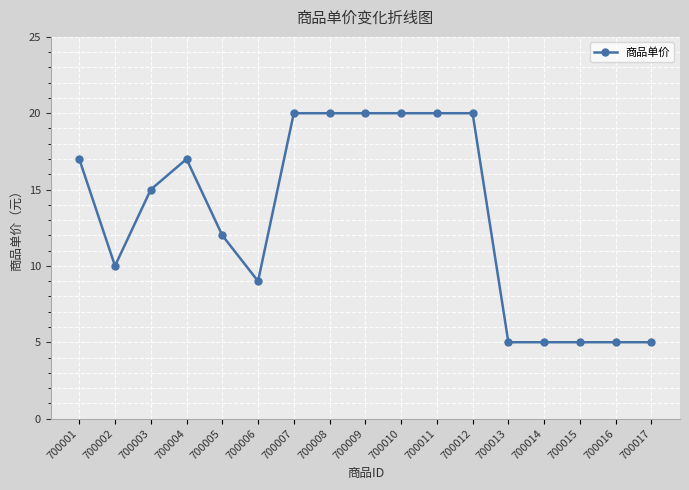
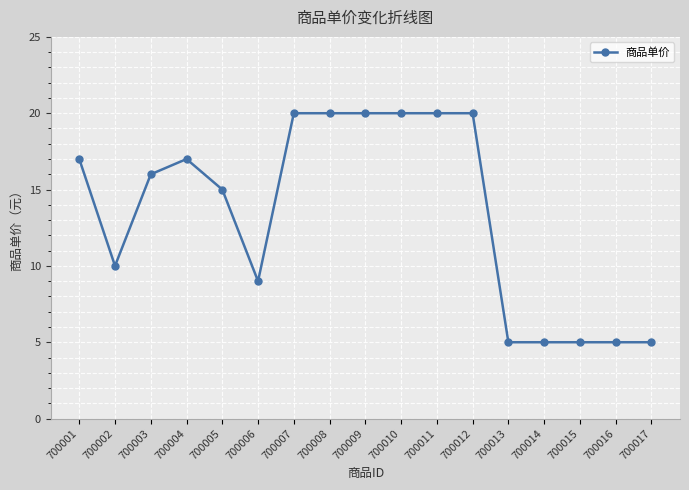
700003: 15 -> 16
700005: 12 -> 15
